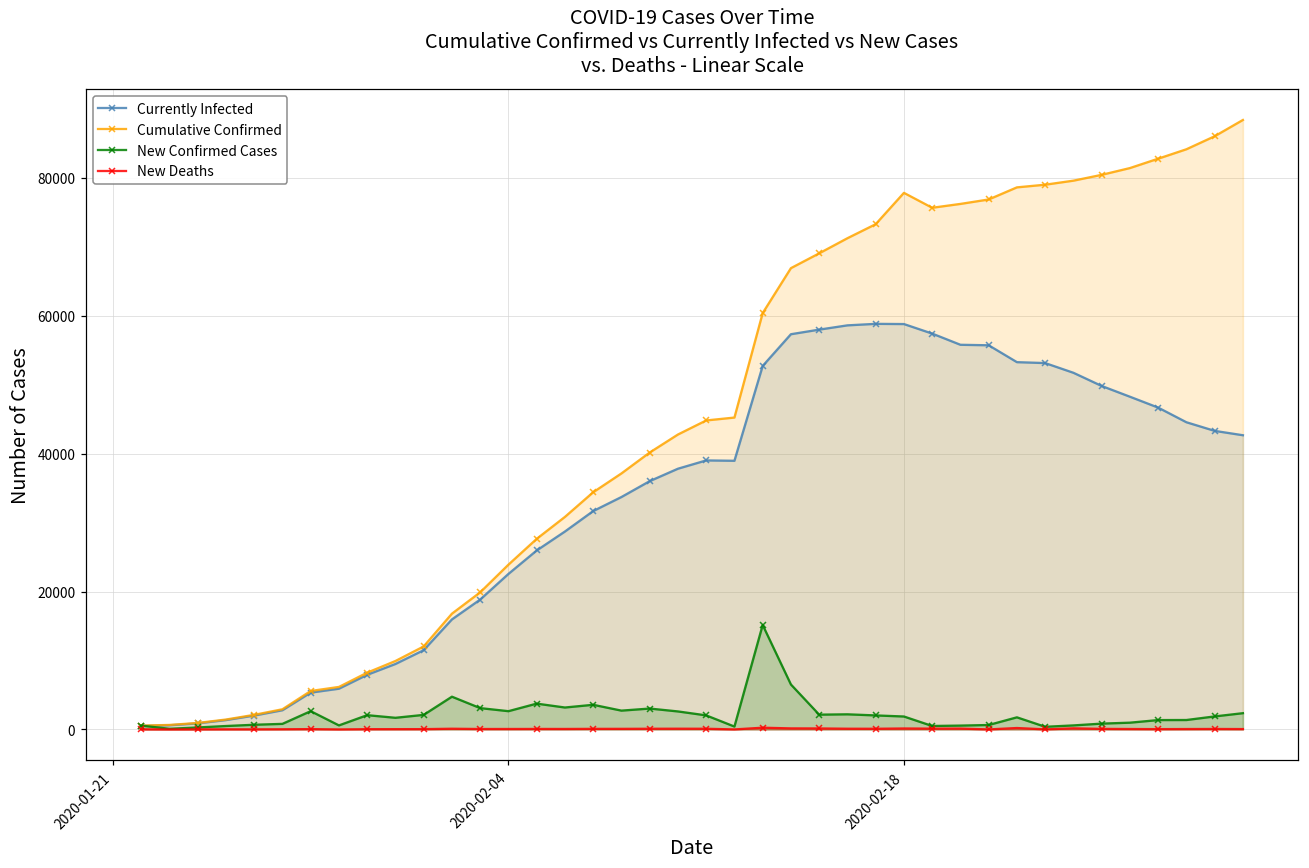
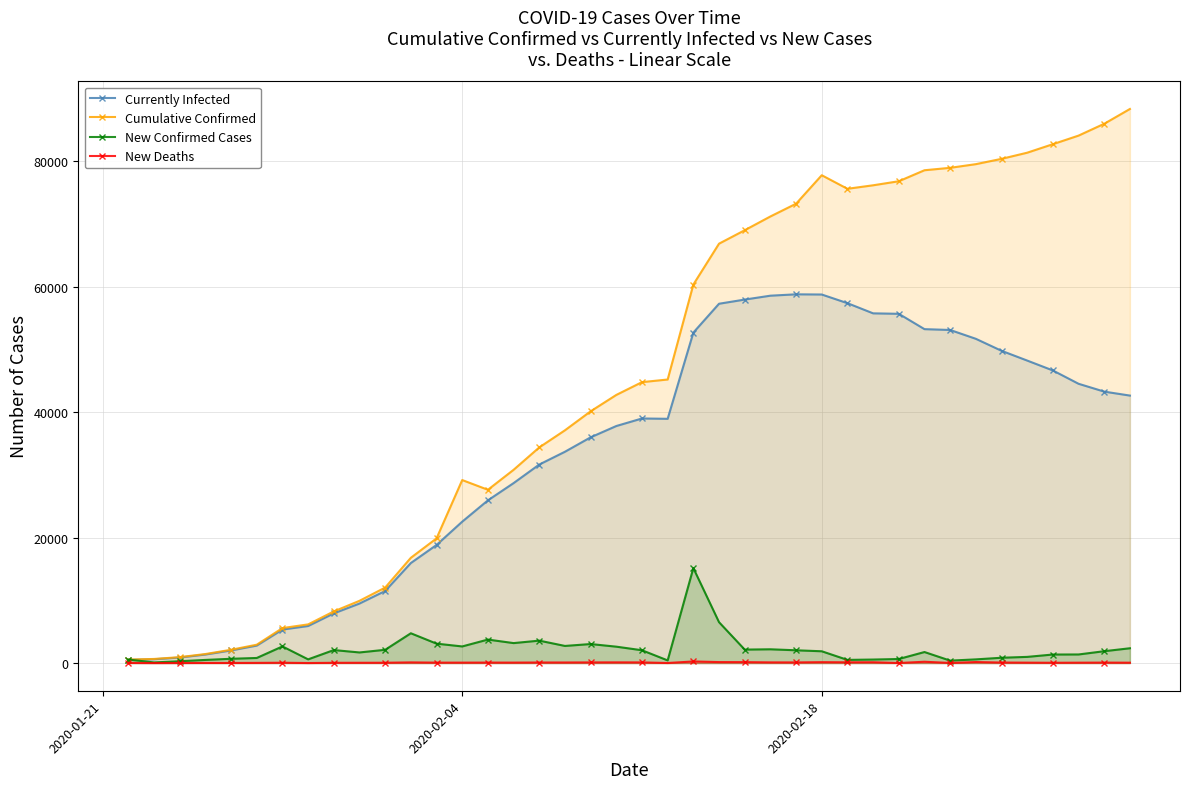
Cumulative Confirmed, 2020-02-04: 24000 -> 29000
